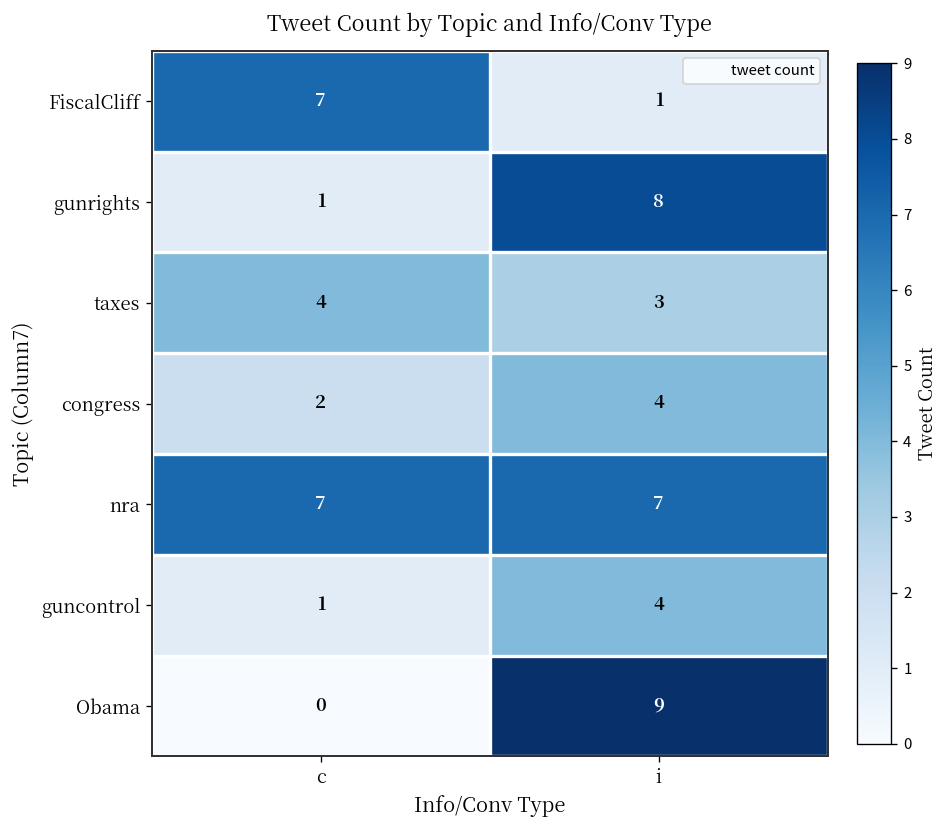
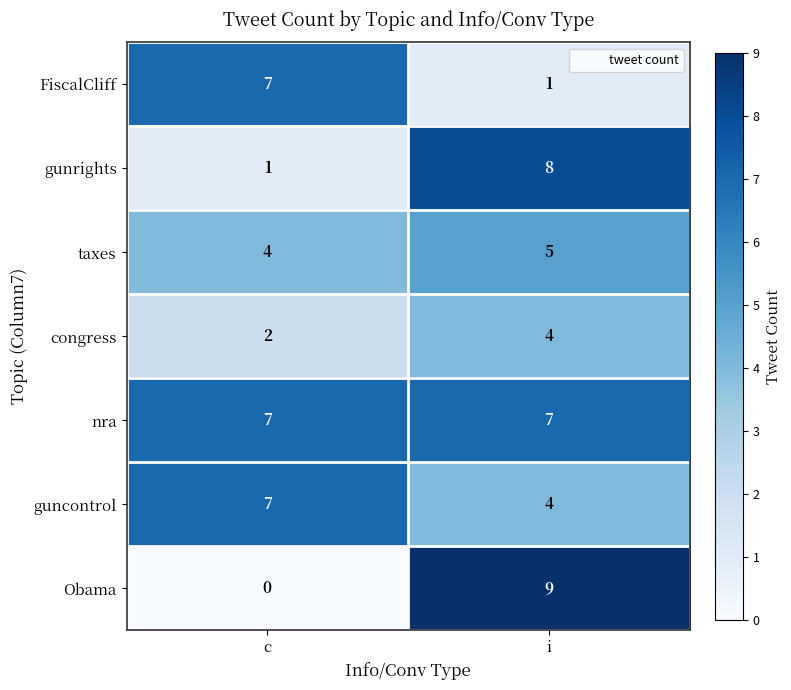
taxes, i: 3 -> 5
guncontrol, c: 1 -> 7
